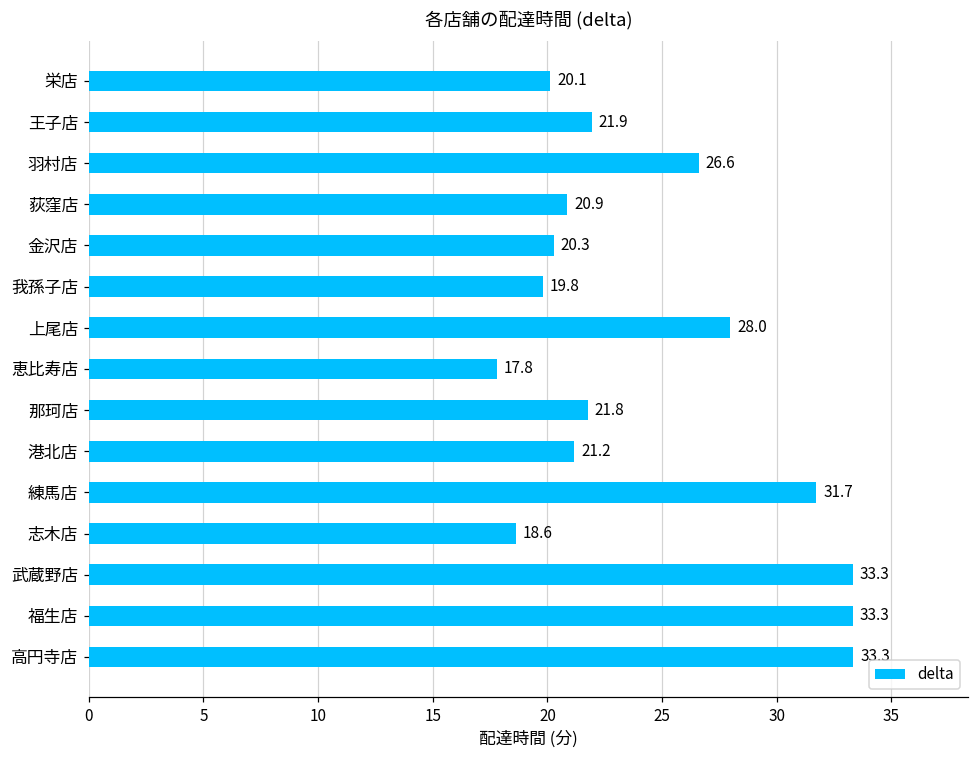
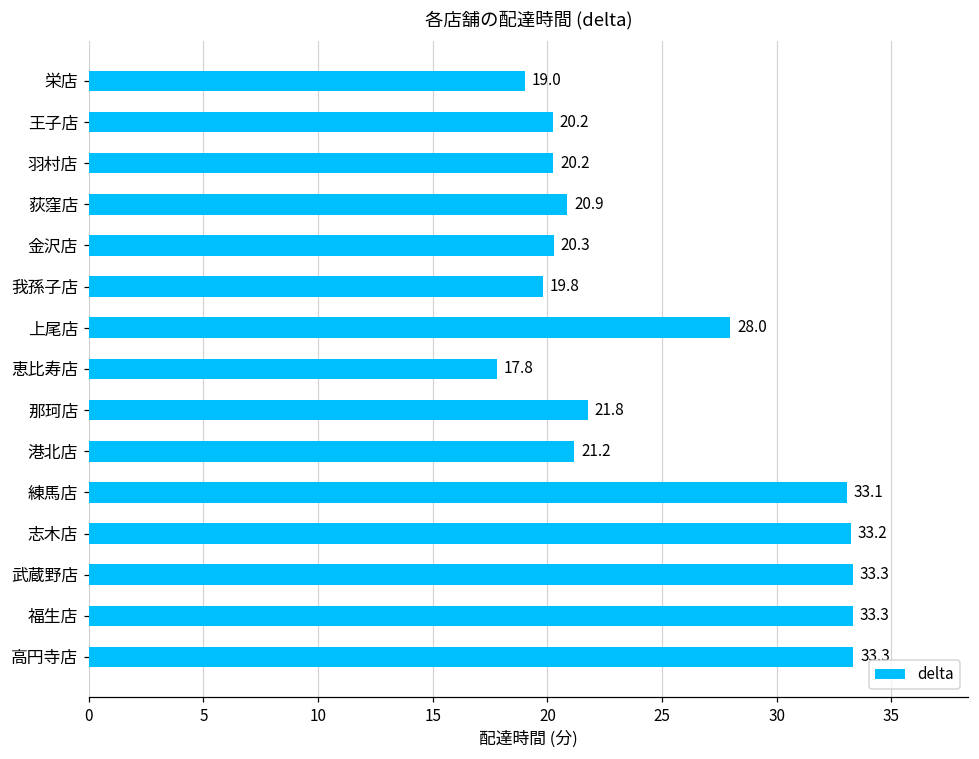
栄店: 20.1 -> 19.0
王子店: 21.9 -> 20.2
羽村店: 26.6 -> 20.2
練馬店: 31.7 -> 33.1
志木店: 18.6 -> 33.2
